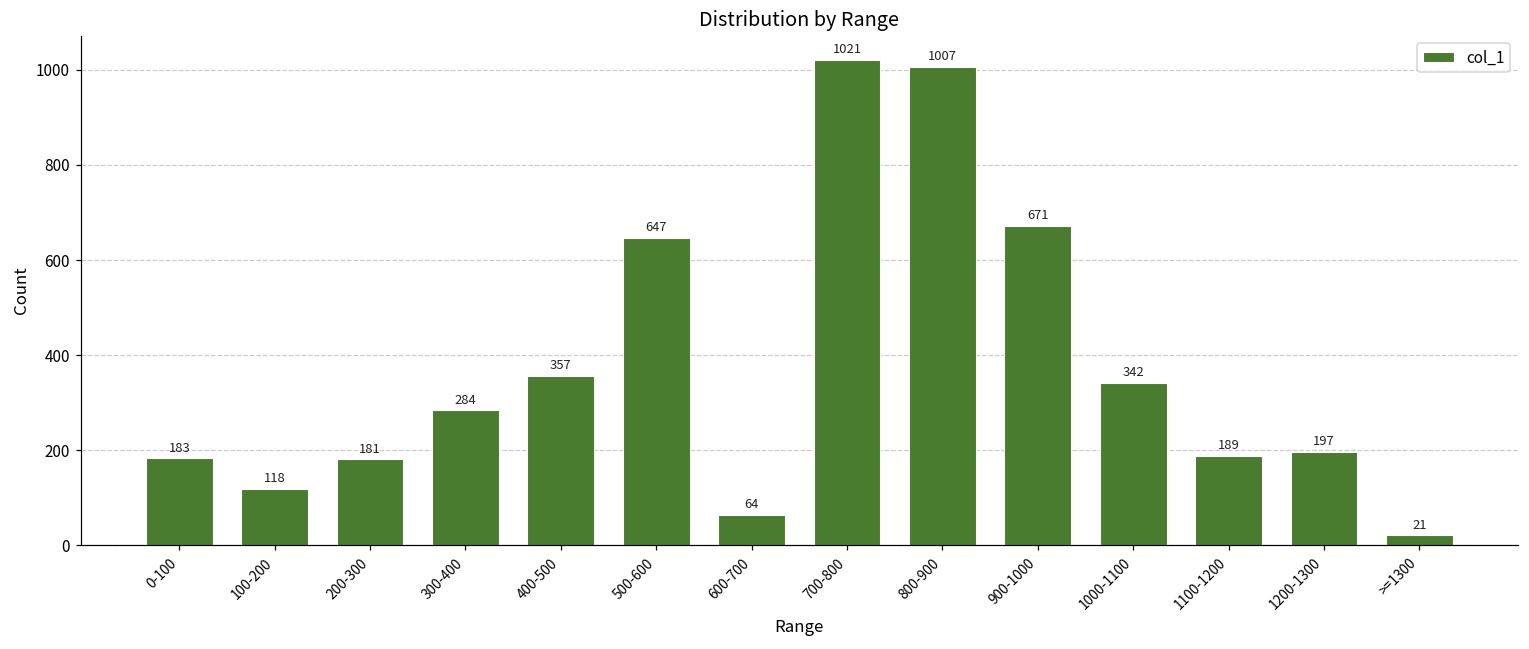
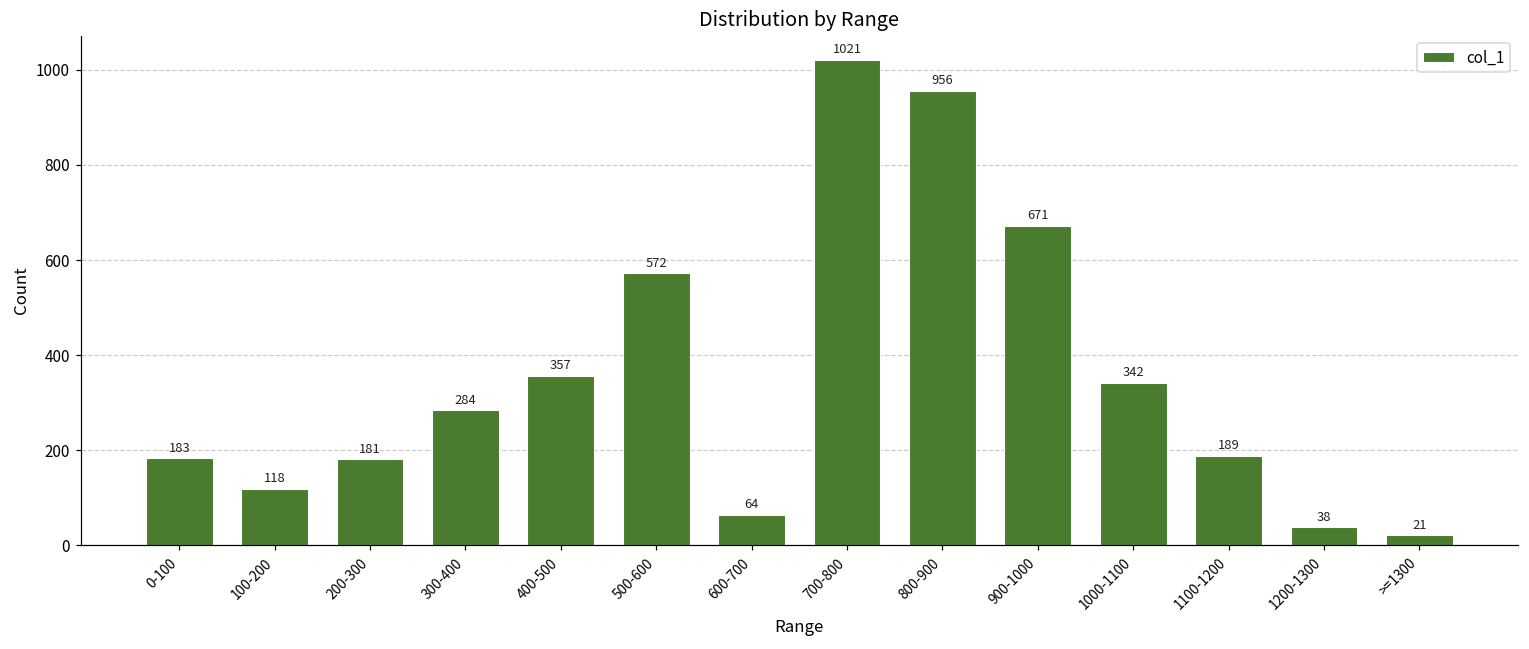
500-600: 647 -> 572
800-900: 1007 -> 956
1200-1300: 197 -> 38
